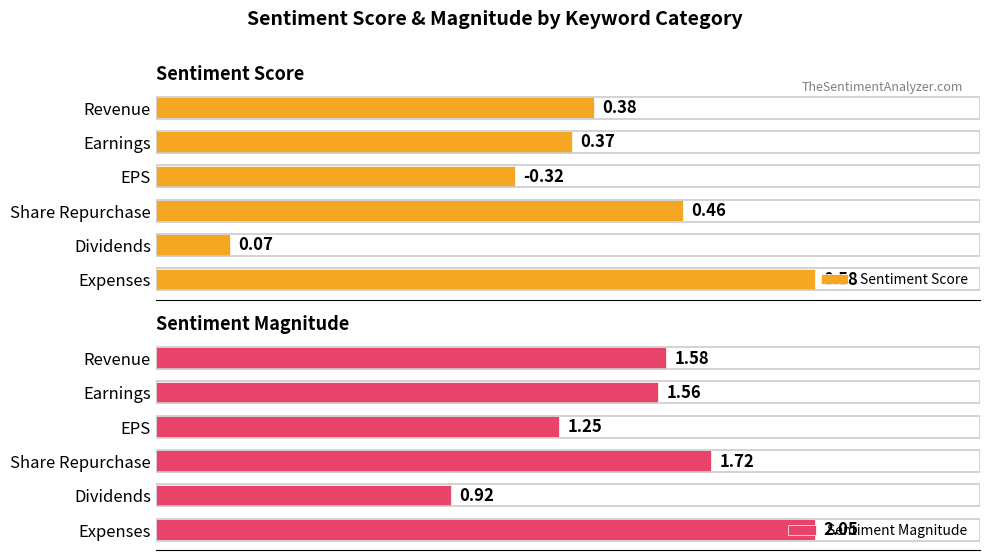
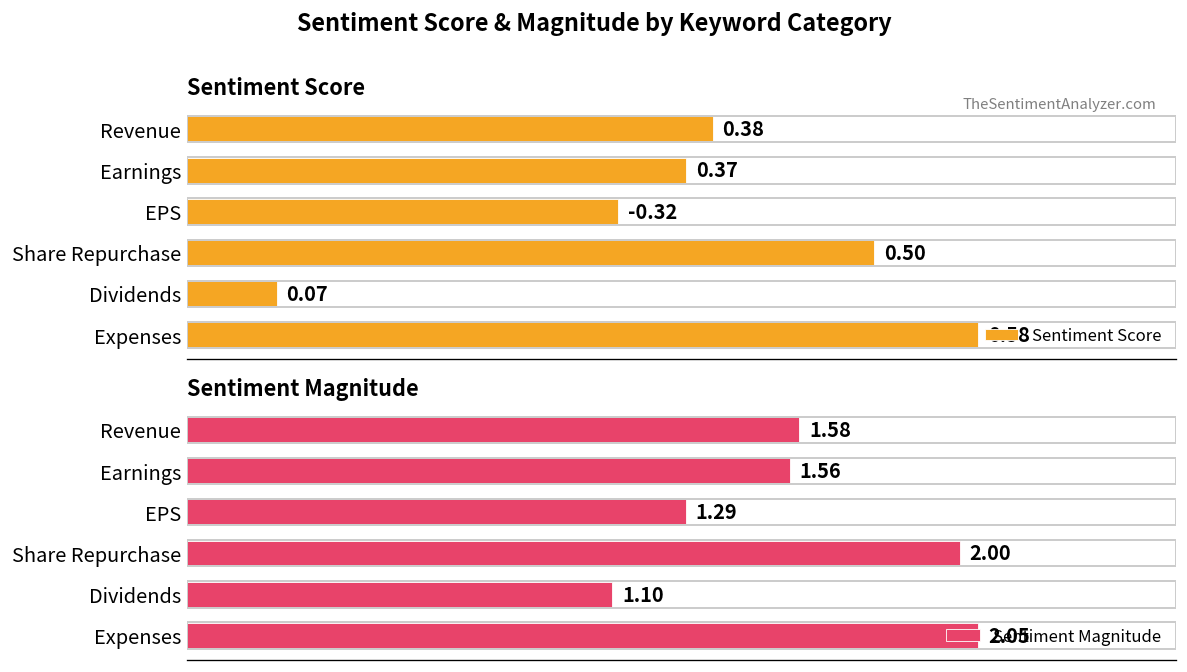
Sentiment Score, Share Repurchase: 0.46 -> 0.50
Sentiment Magnitude, EPS: 1.25 -> 1.29
Sentiment Magnitude, Share Repurchase: 1.72 -> 2.00
Sentiment Magnitude, Dividends: 0.92 -> 1.10
